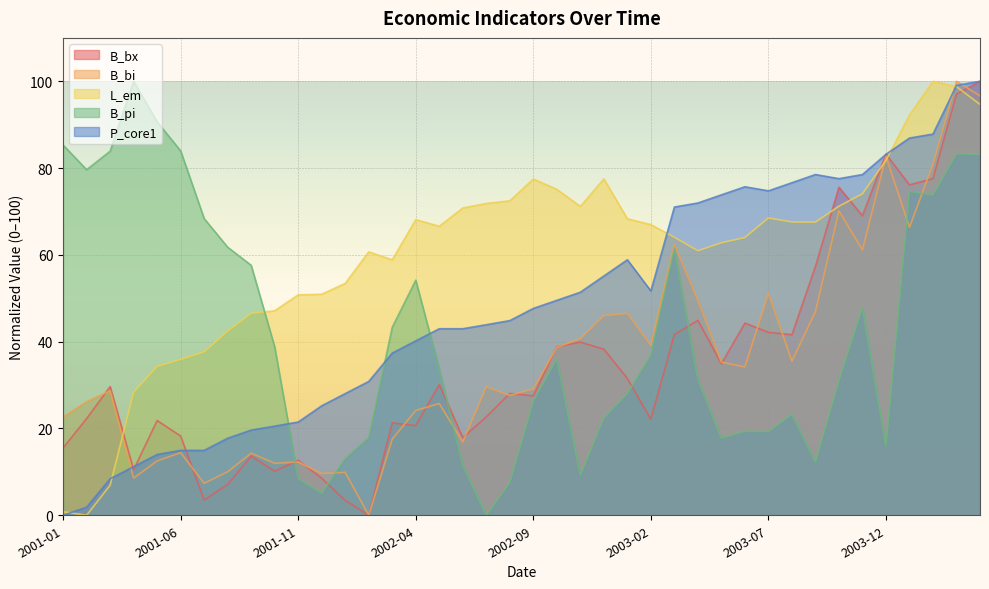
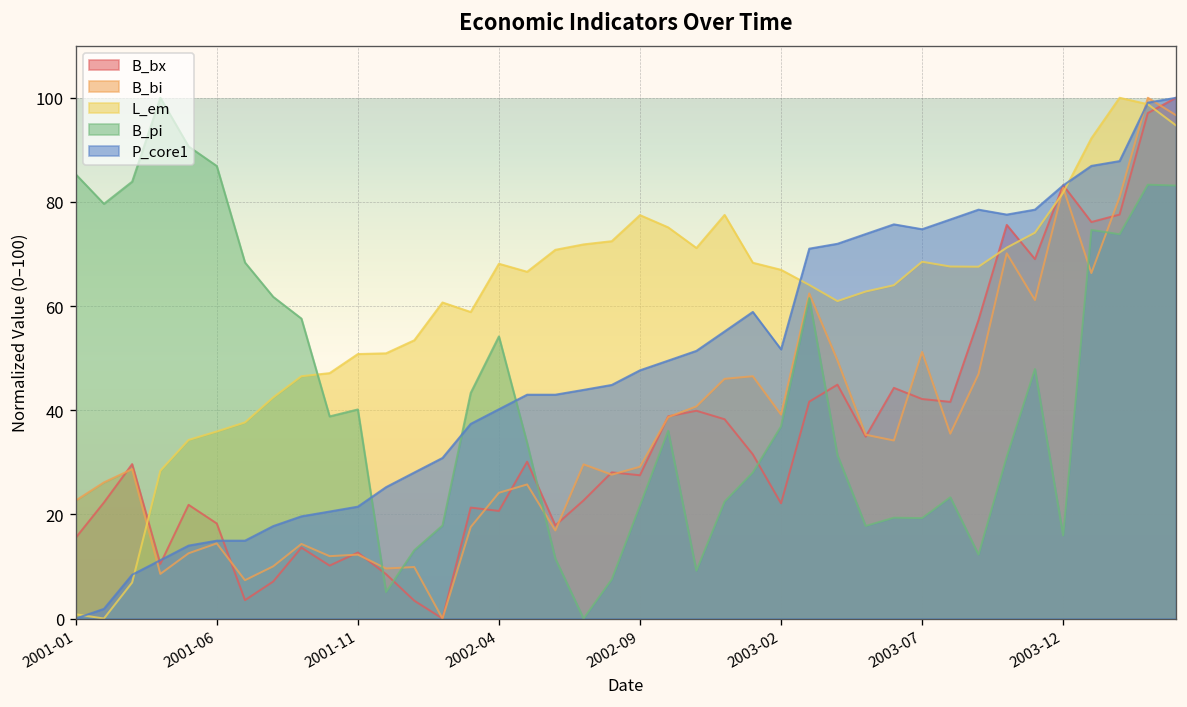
B_pi, 2001-06: 84 -> 87
B_pi, 2001-11: 8 -> 40
B_pi, 2002-09: 26 -> 22
